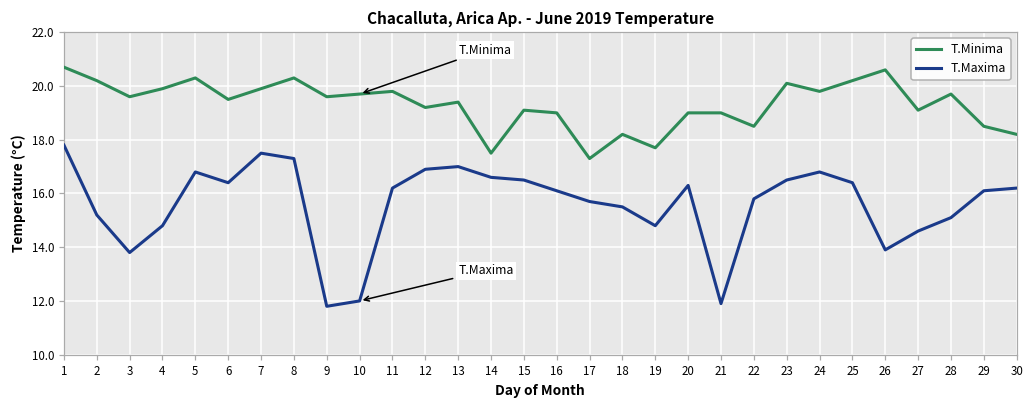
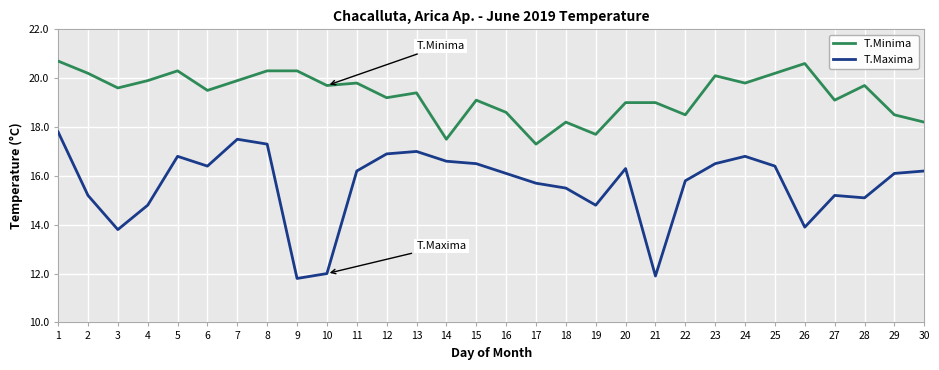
T.Minima, 9: 19.6 -> 20.3
T.Minima, 16: 19.0 -> 18.6
T.Maxima, 27: 14.6 -> 15.2
